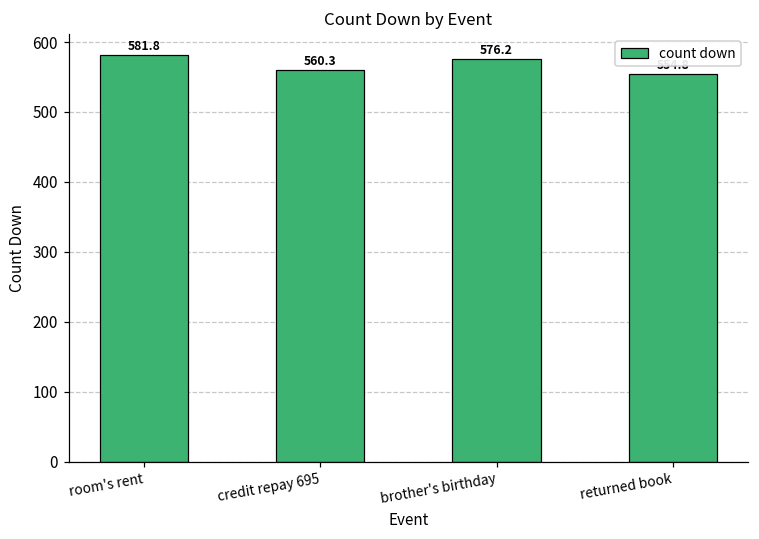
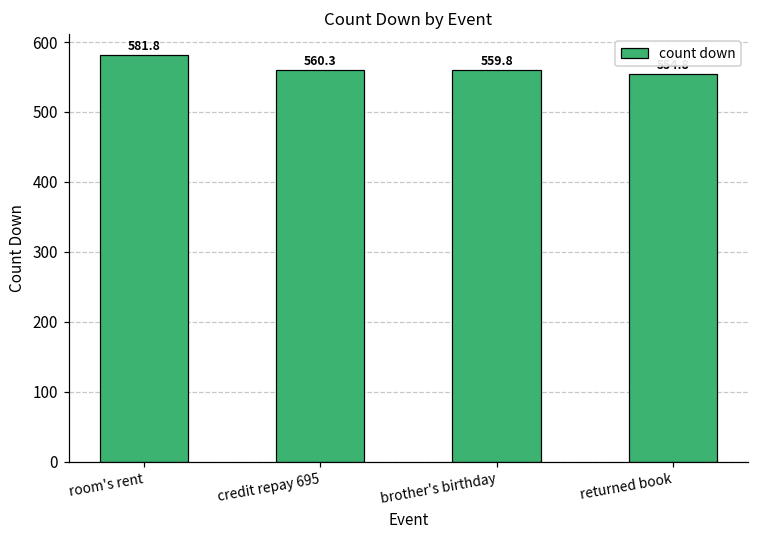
brother's birthday: 576.2 -> 559.8
